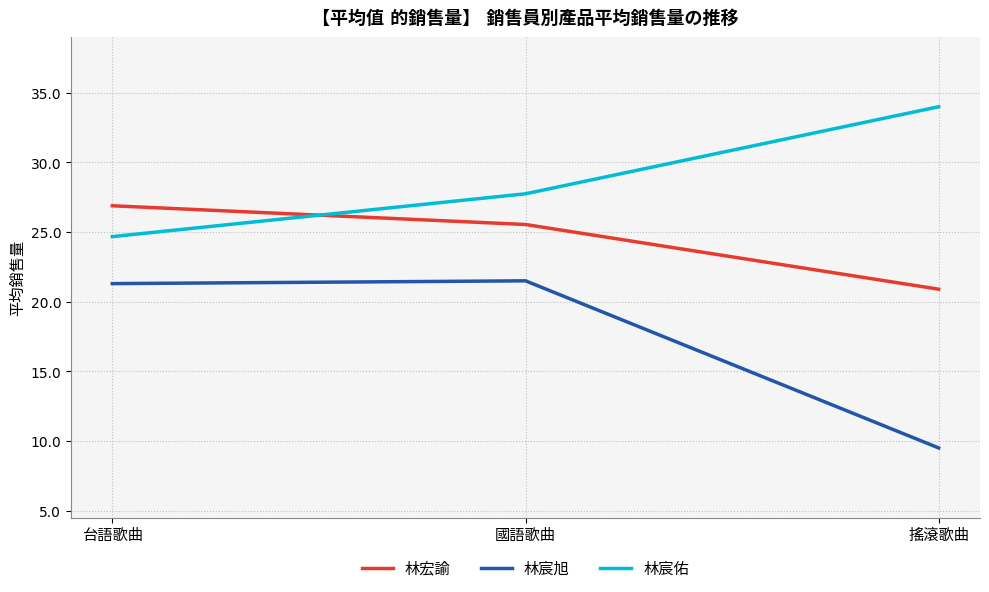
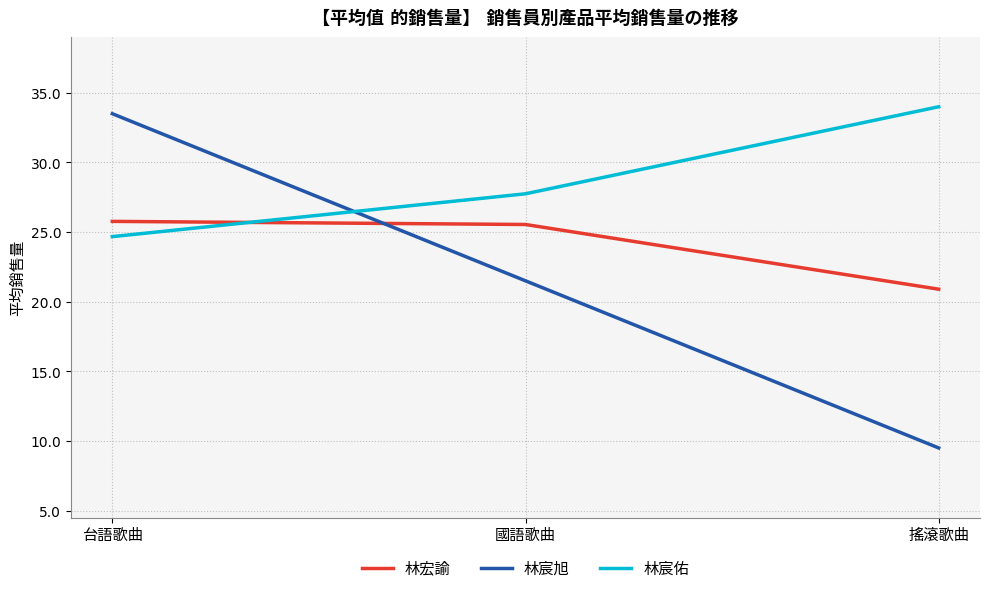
林宏諭, 台語歌曲: 26.9 -> 25.8
林宸旭, 台語歌曲: 21.3 -> 33.5
